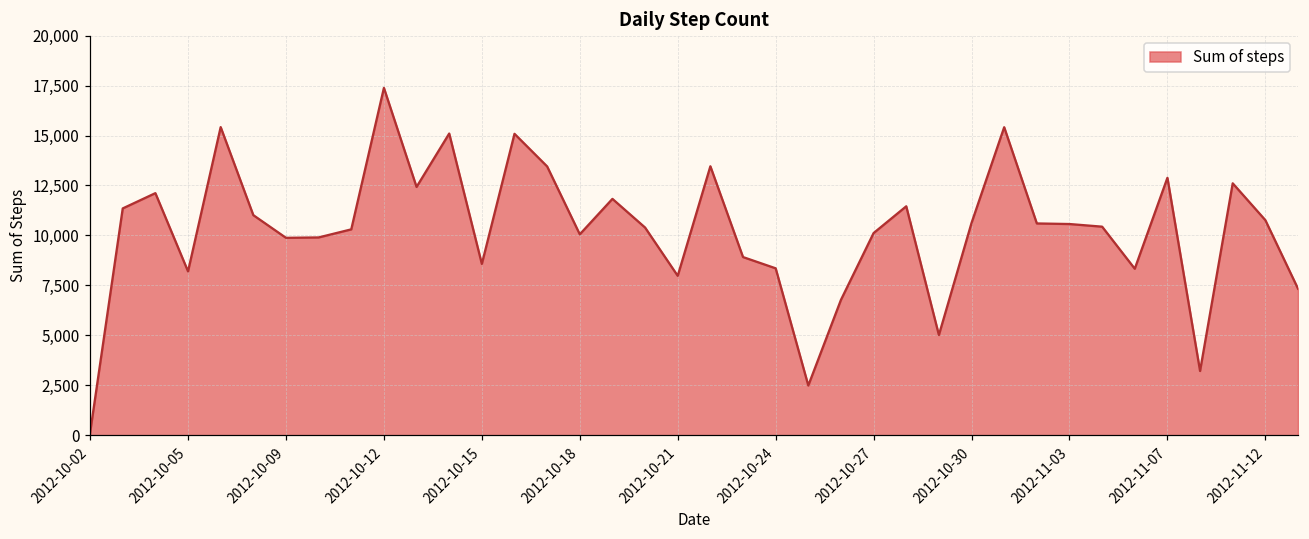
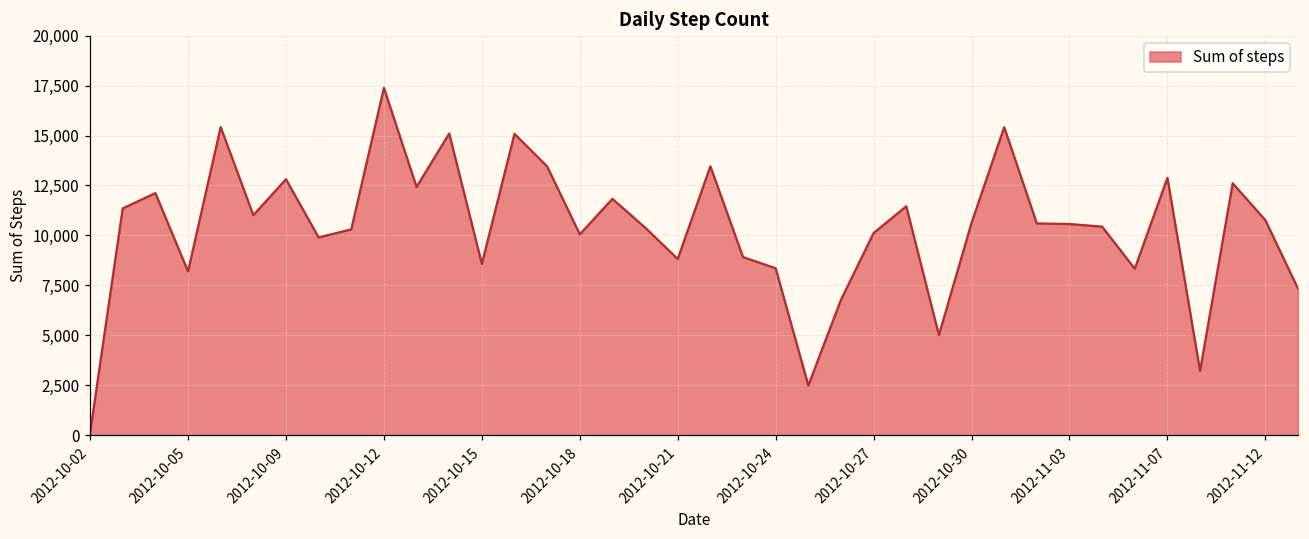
2012-10-09: 9,900 -> 12,800
2012-10-21: 8,000 -> 8,800
